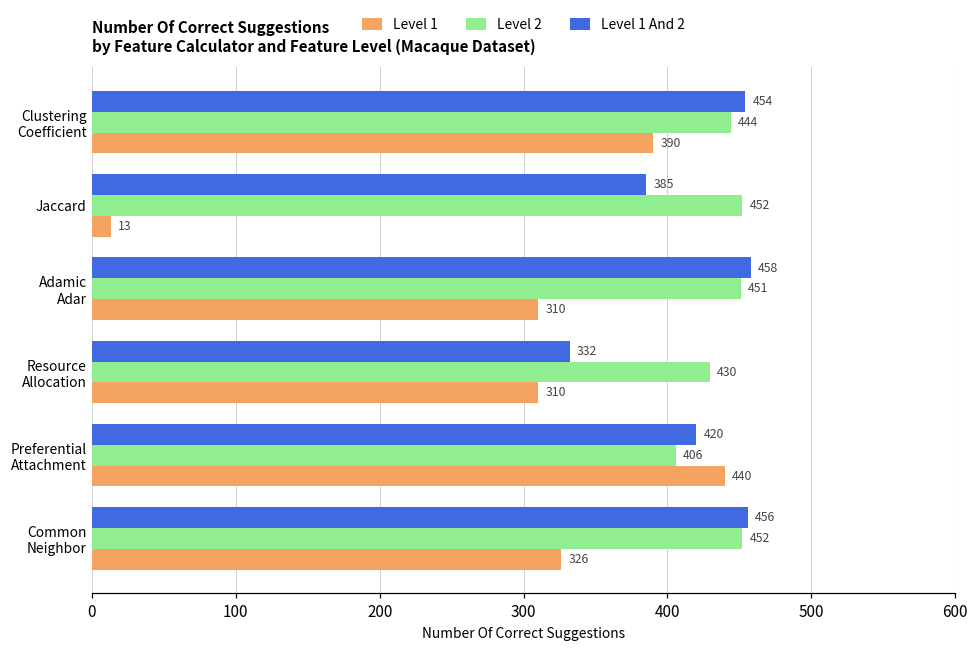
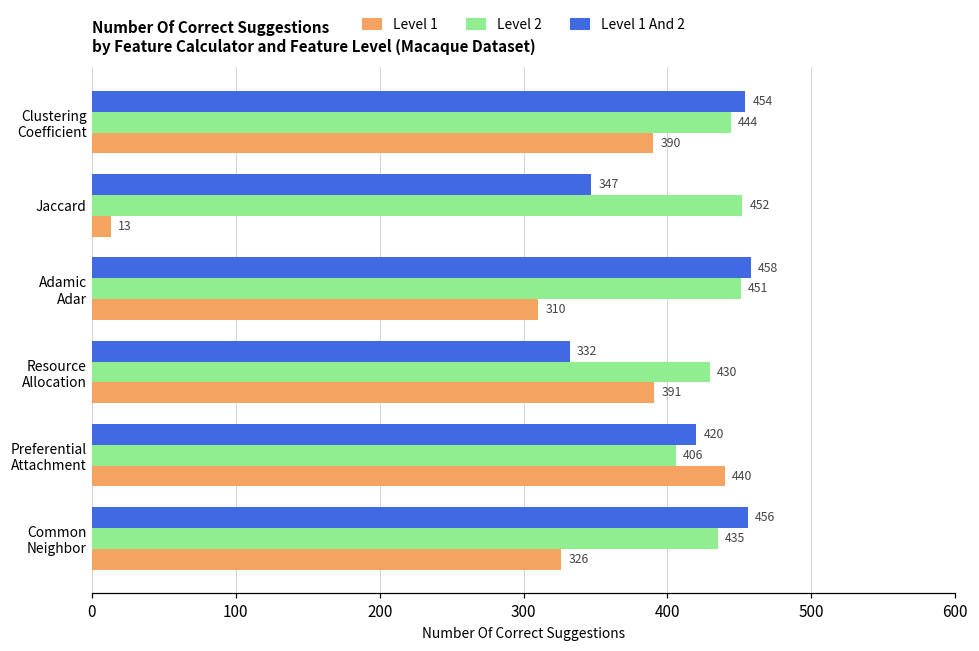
Level 1 And 2, Jaccard: 385 -> 347
Level 1, Resource Allocation: 310 -> 391
Level 2, Common Neighbor: 452 -> 435
